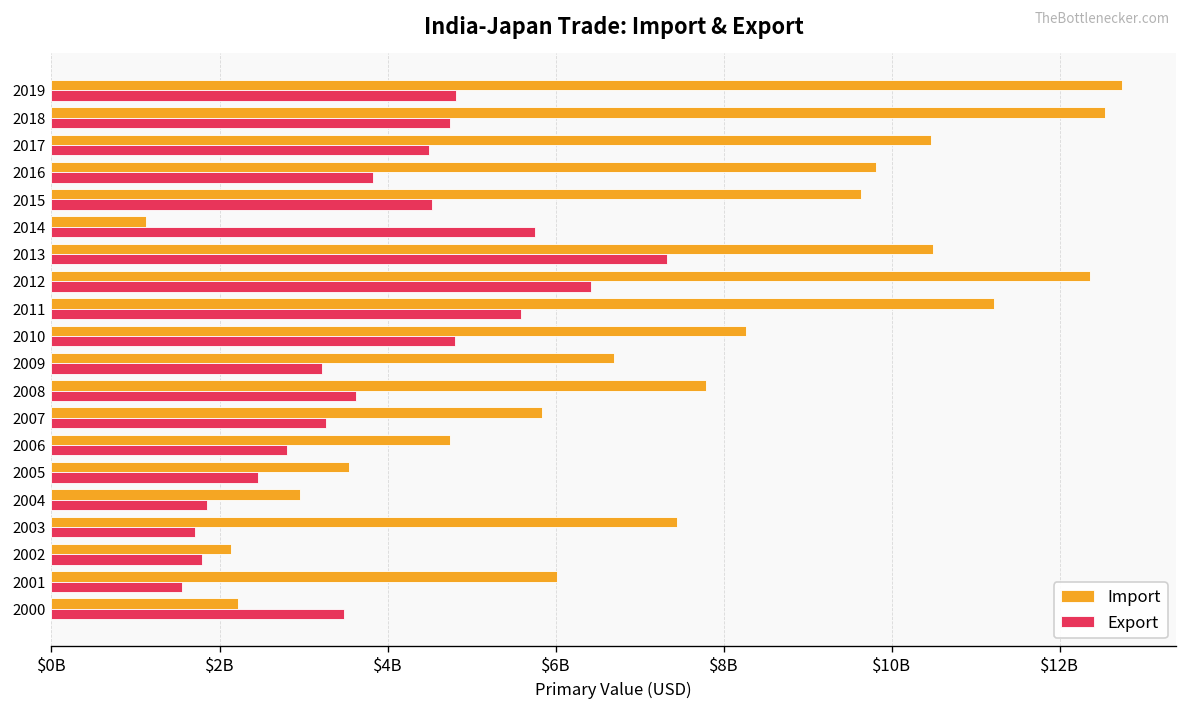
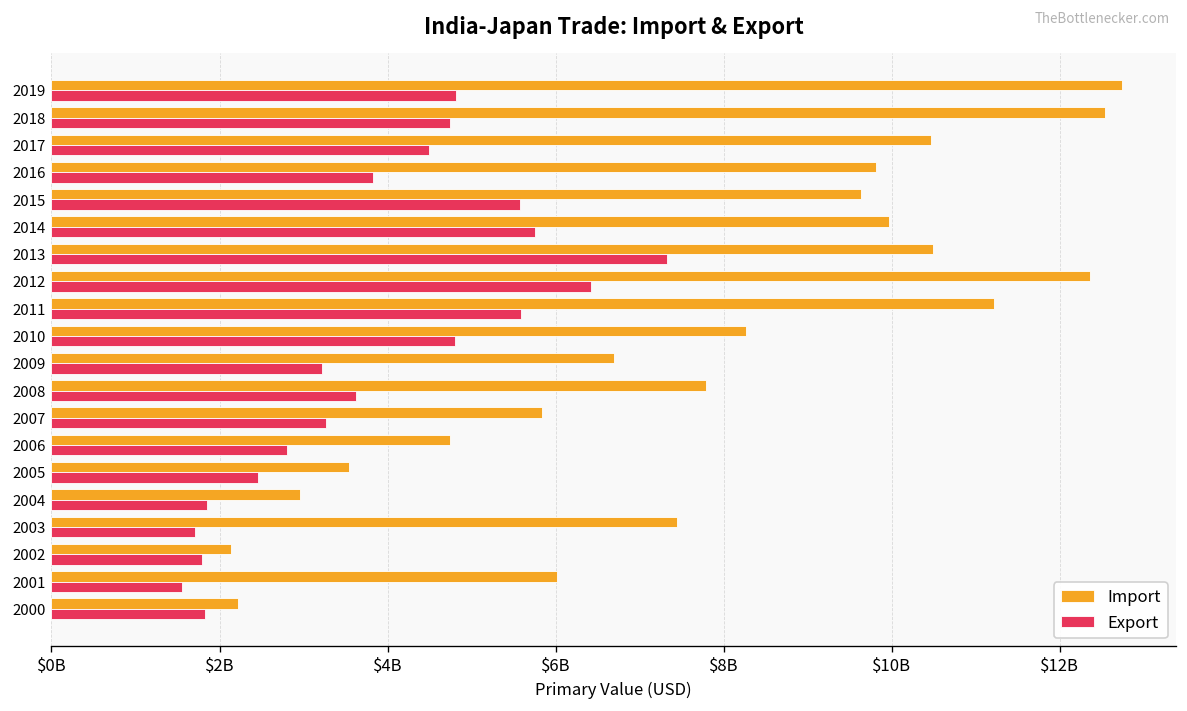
Export, 2015: $4500000000 -> $5600000000
Import, 2014: $1100000000 -> $10000000000
Export, 2000: $3500000000 -> $1800000000
